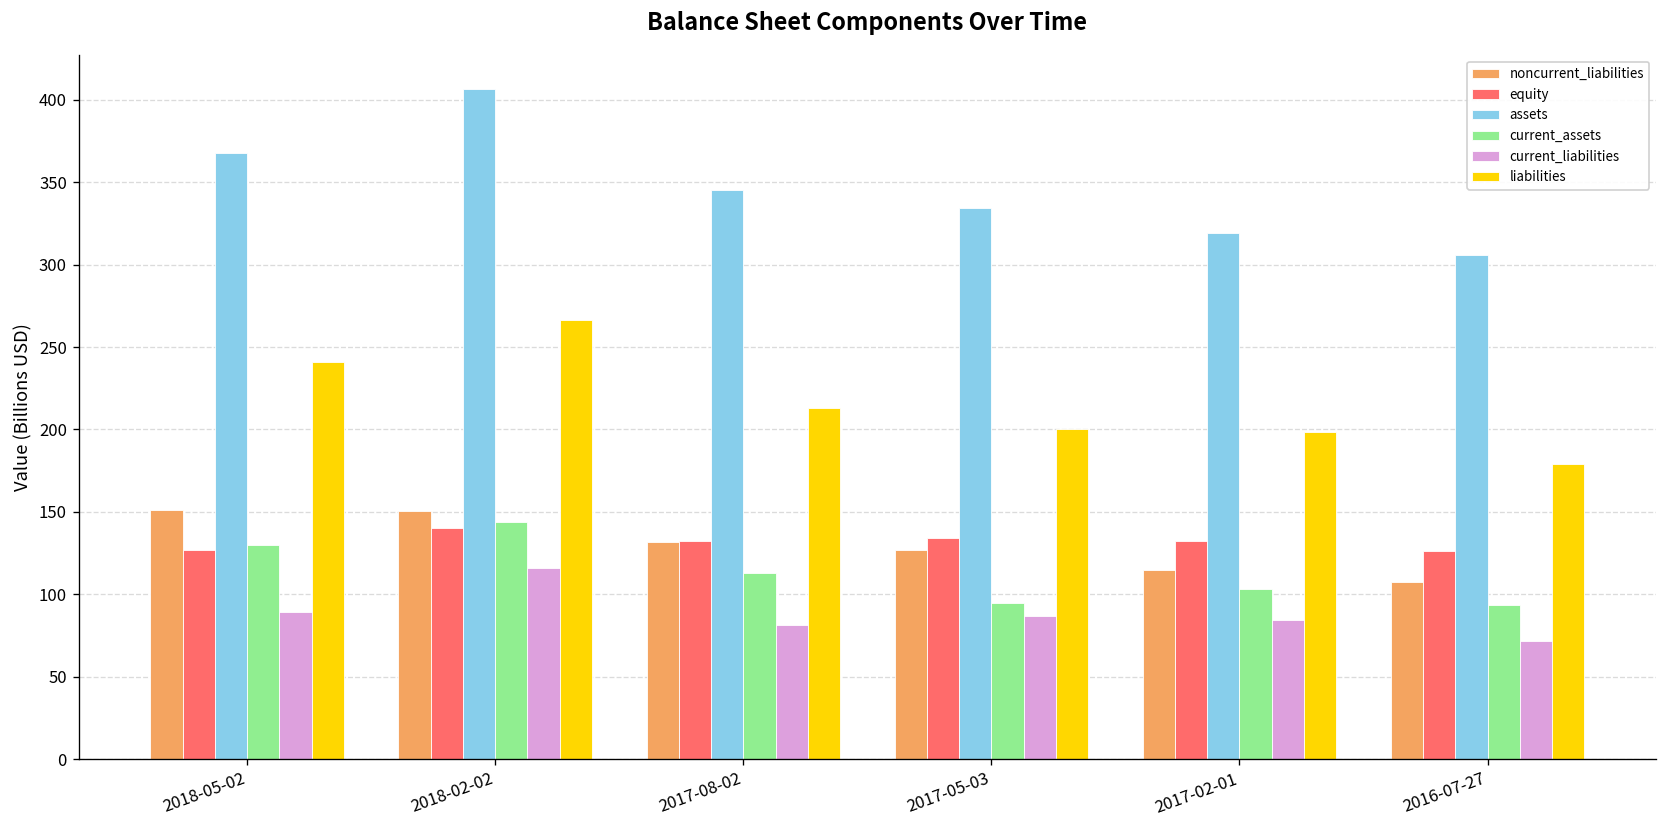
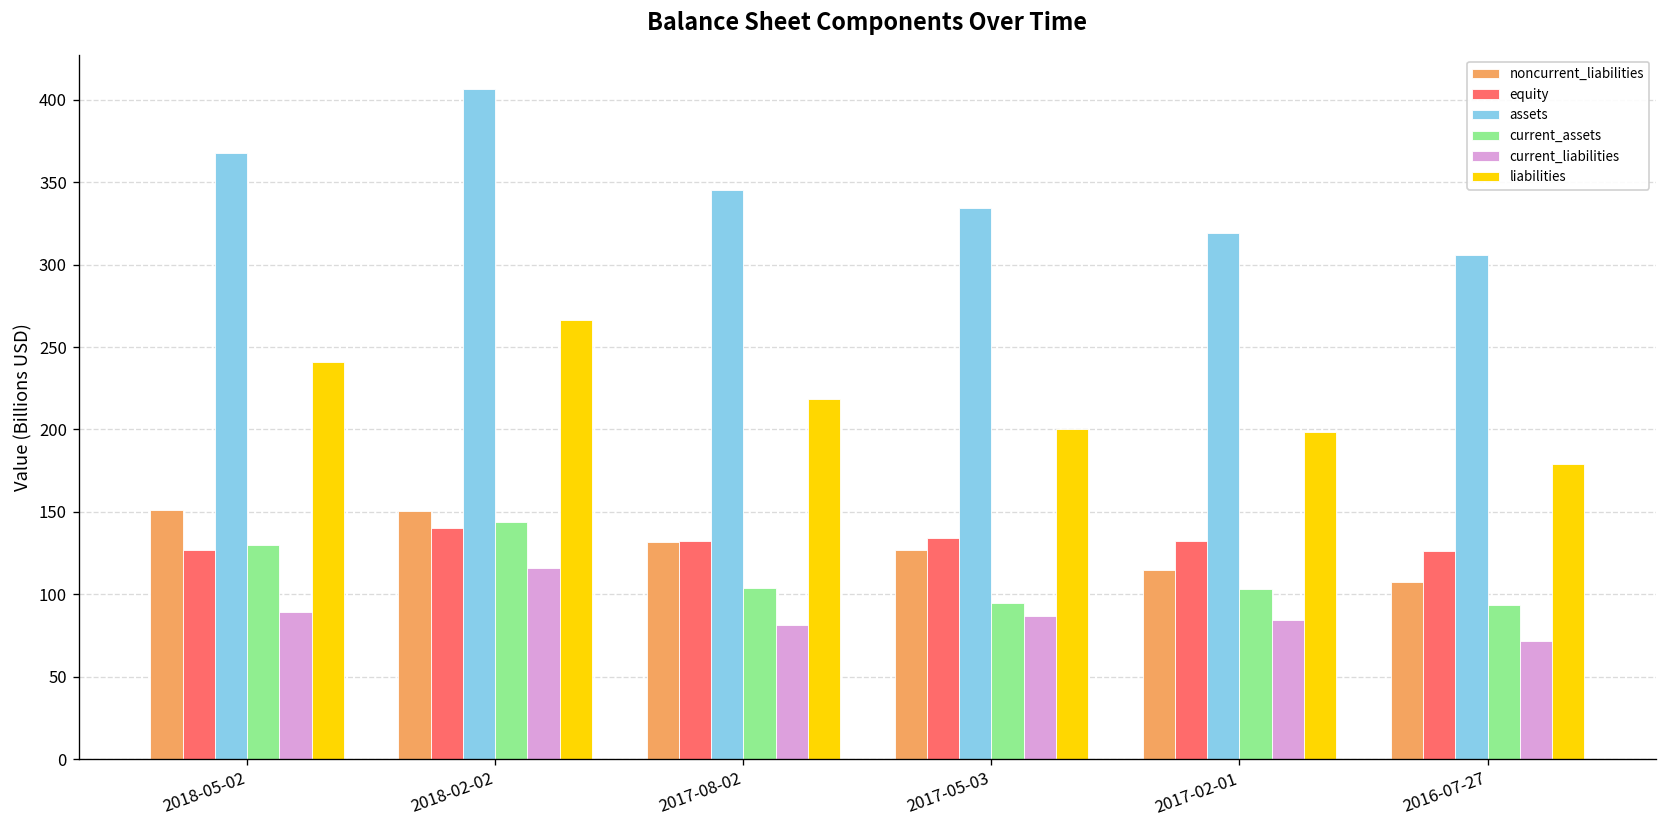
current_assets, 2017-08-02: 113 -> 104
liabilities, 2017-08-02: 213 -> 219
